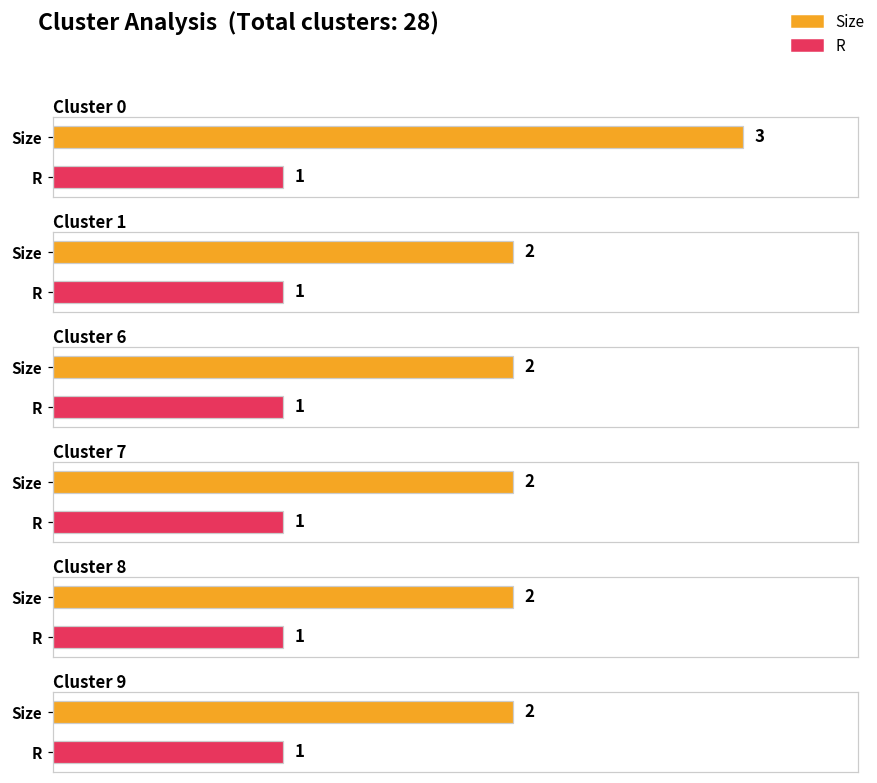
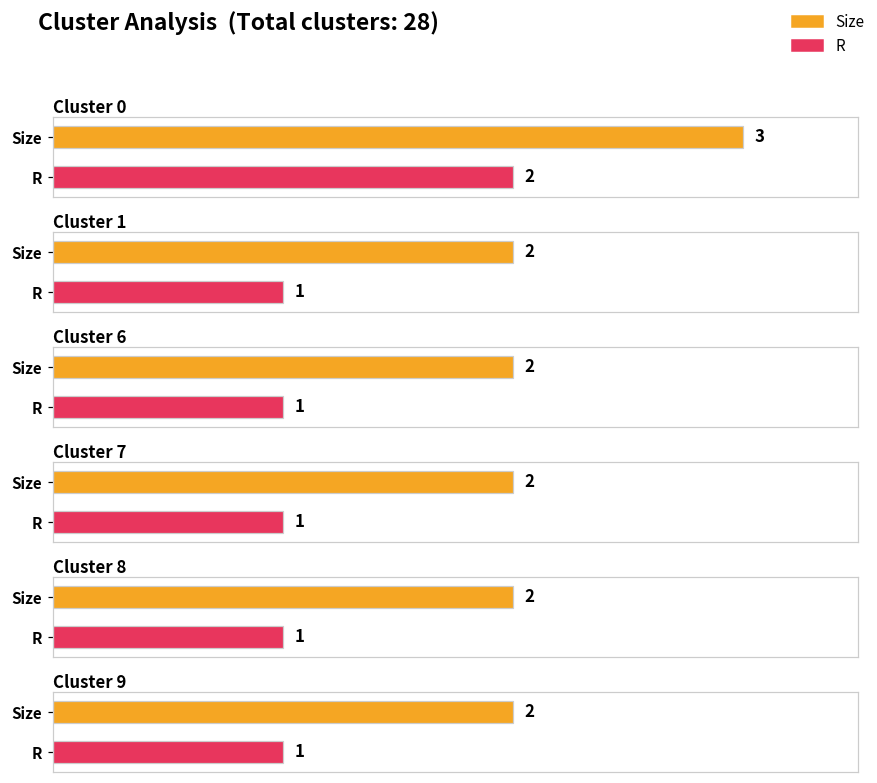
Cluster 0, R: 1 -> 2
